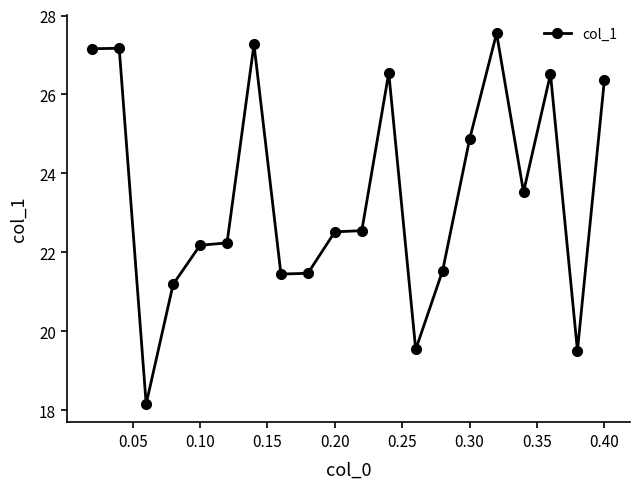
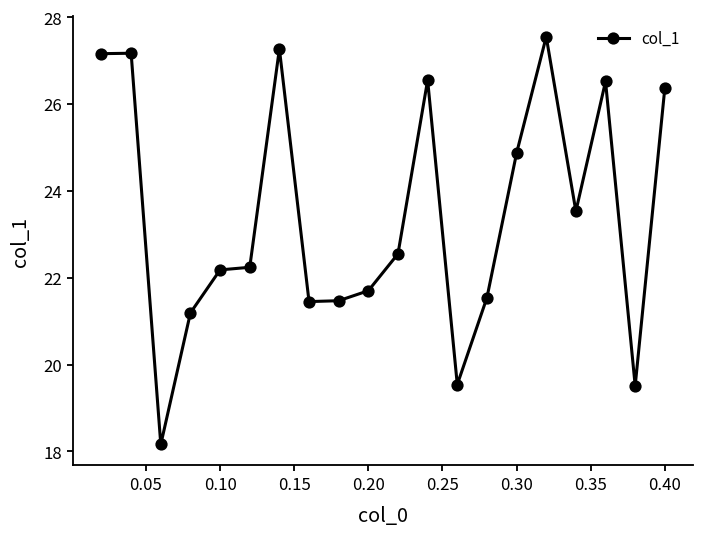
0.20: 22.5 -> 21.7
